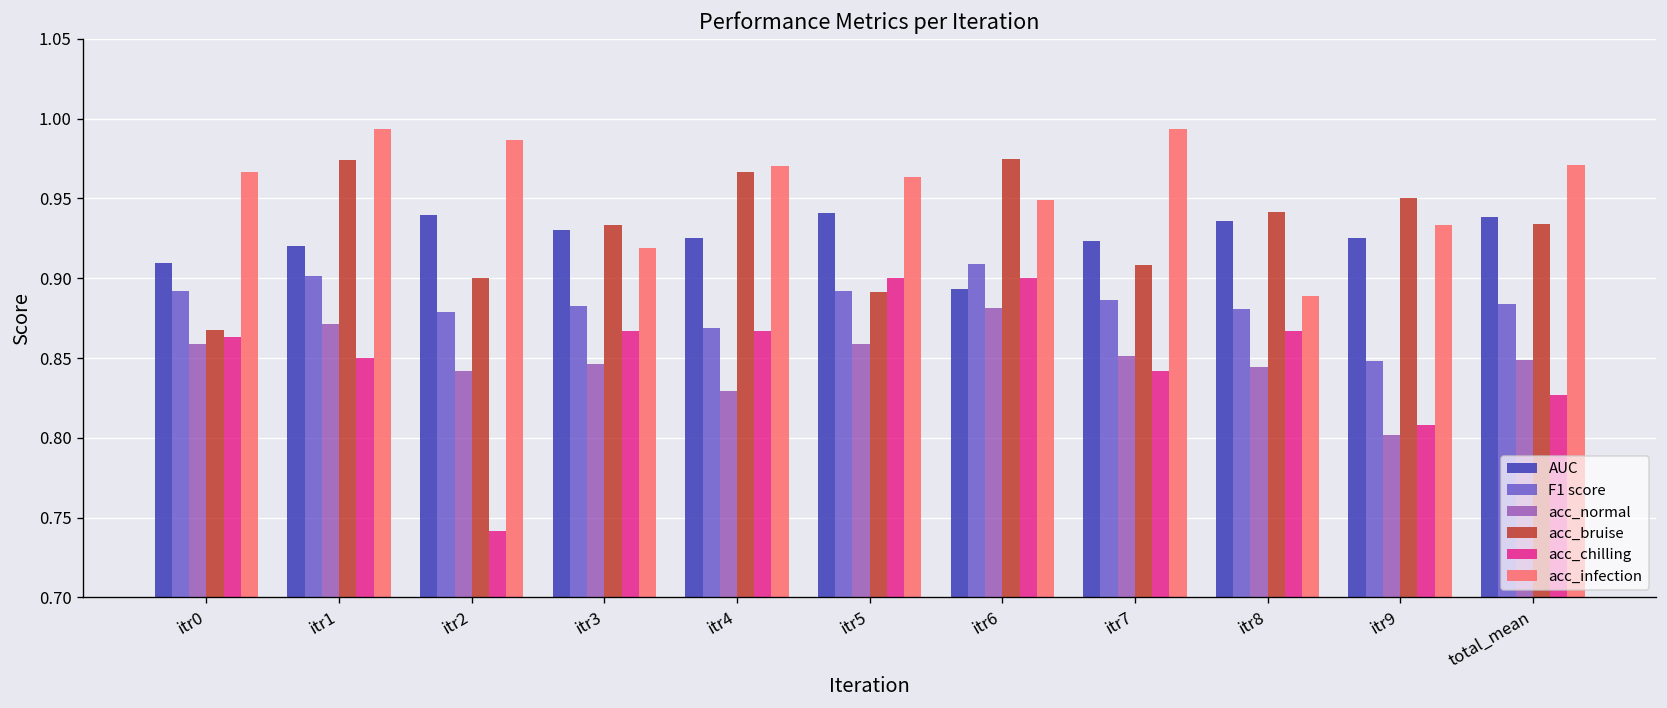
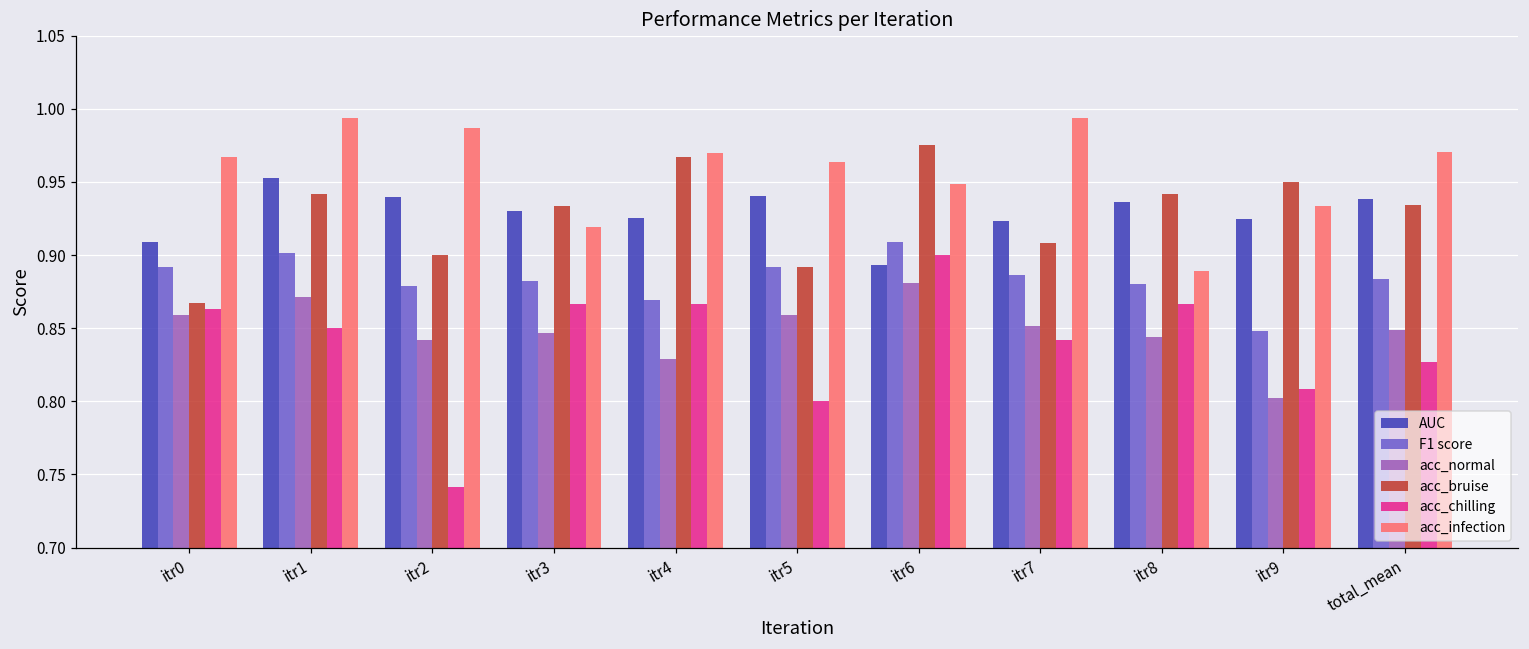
AUC, itr1: 0.920 -> 0.953
acc_bruise, itr1: 0.974 -> 0.942
acc_chilling, itr5: 0.9 -> 0.8
